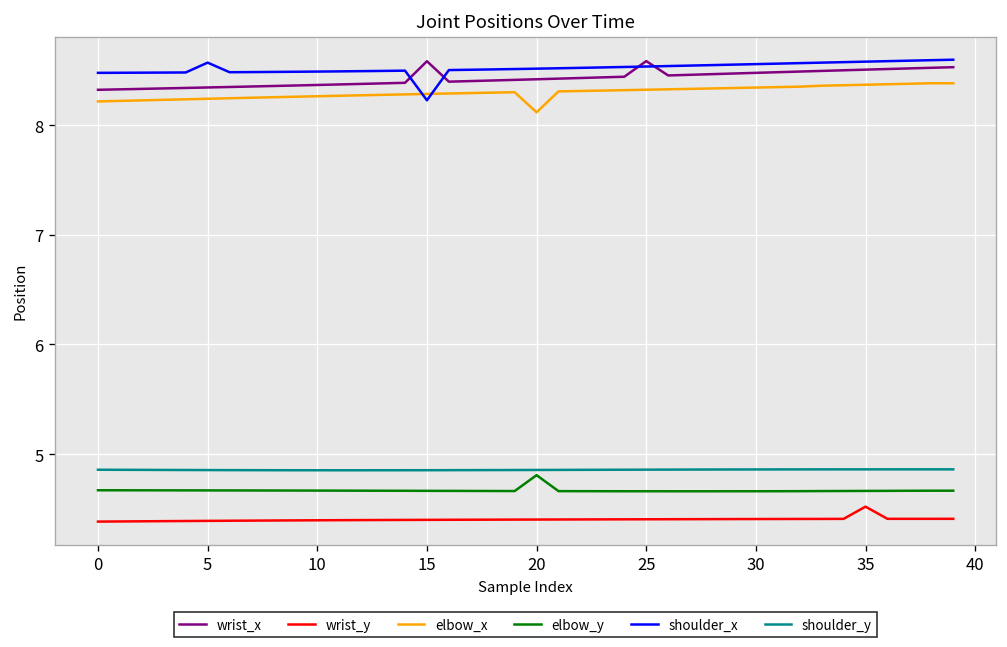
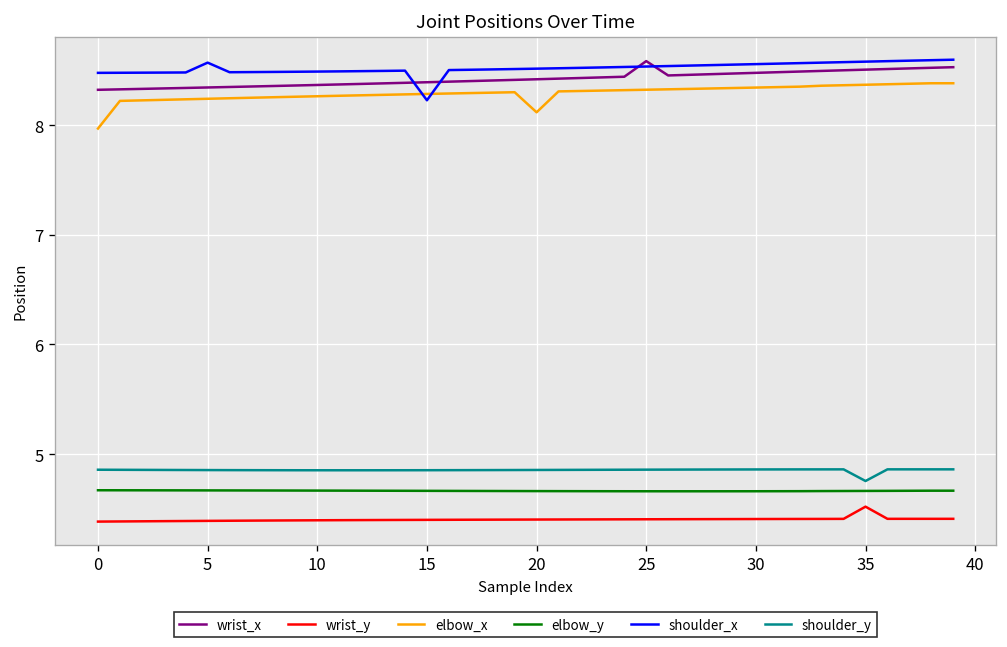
elbow_x, 0: 8.2 -> 8.0
wrist_x, 15: 8.6 -> 8.4
elbow_y, 20: 4.8 -> 4.7
shoulder_y, 35: 4.9 -> 4.8
